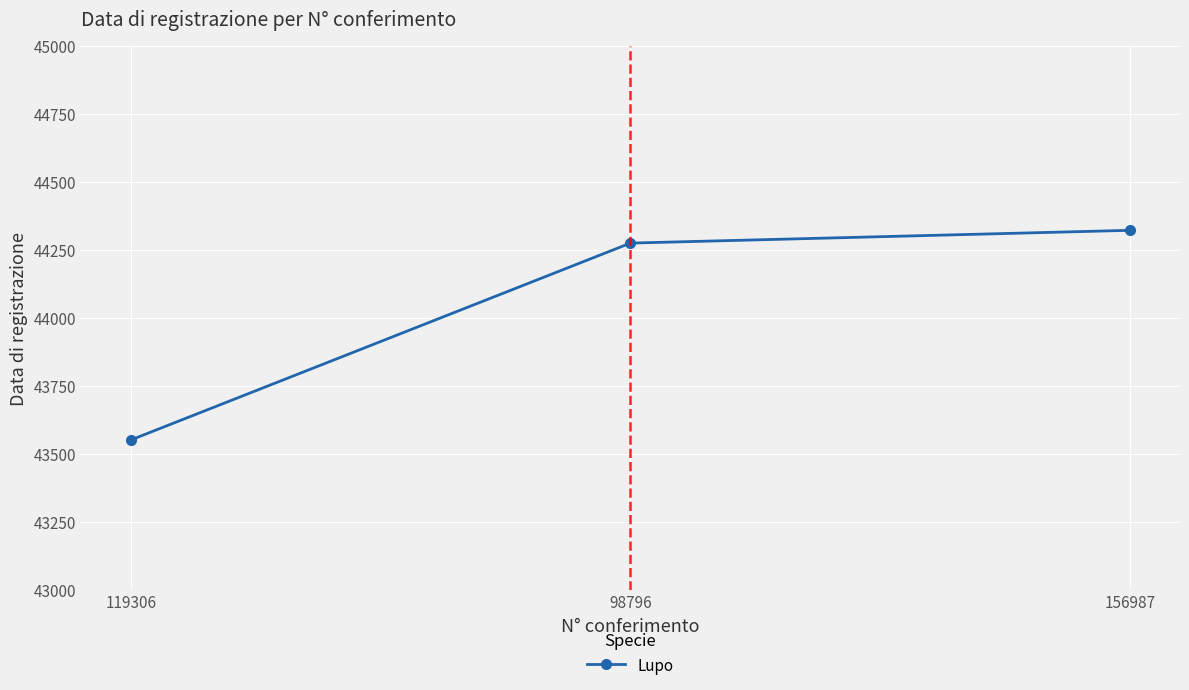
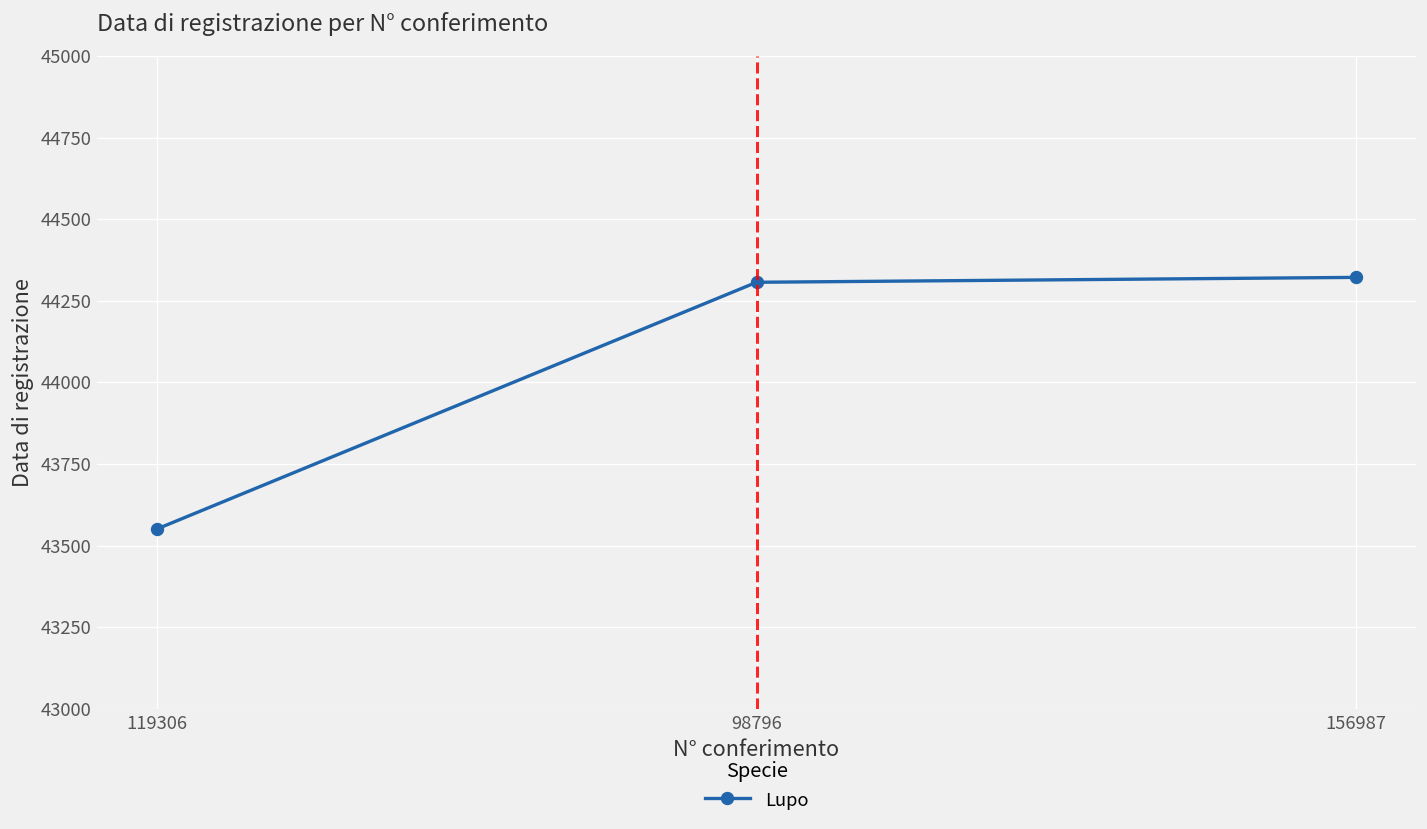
98796: 44280 -> 44310
